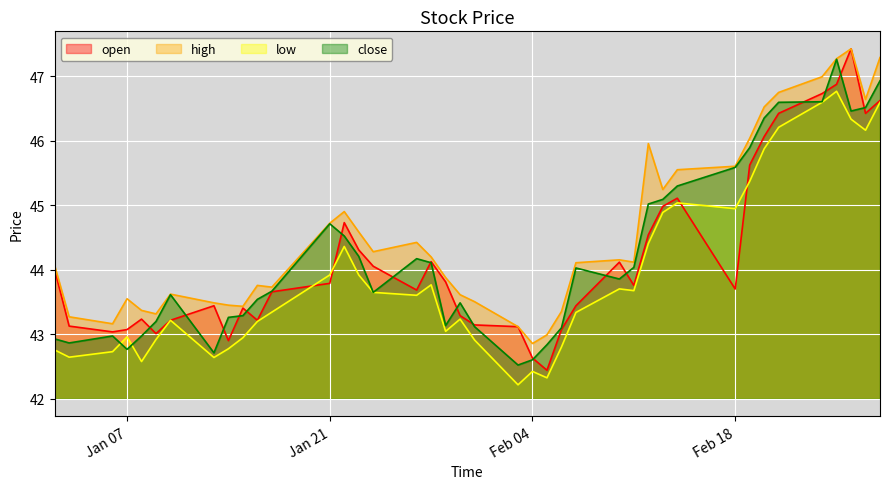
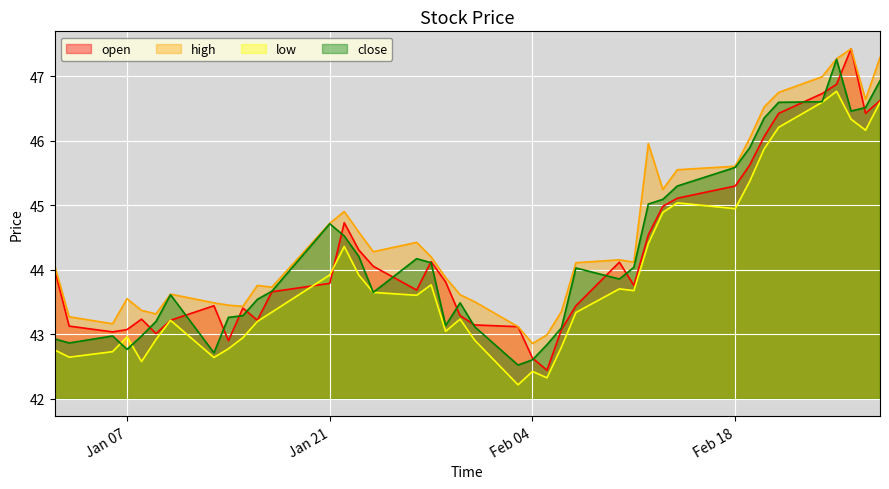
open, Feb 18: 43.7 -> 45.3
